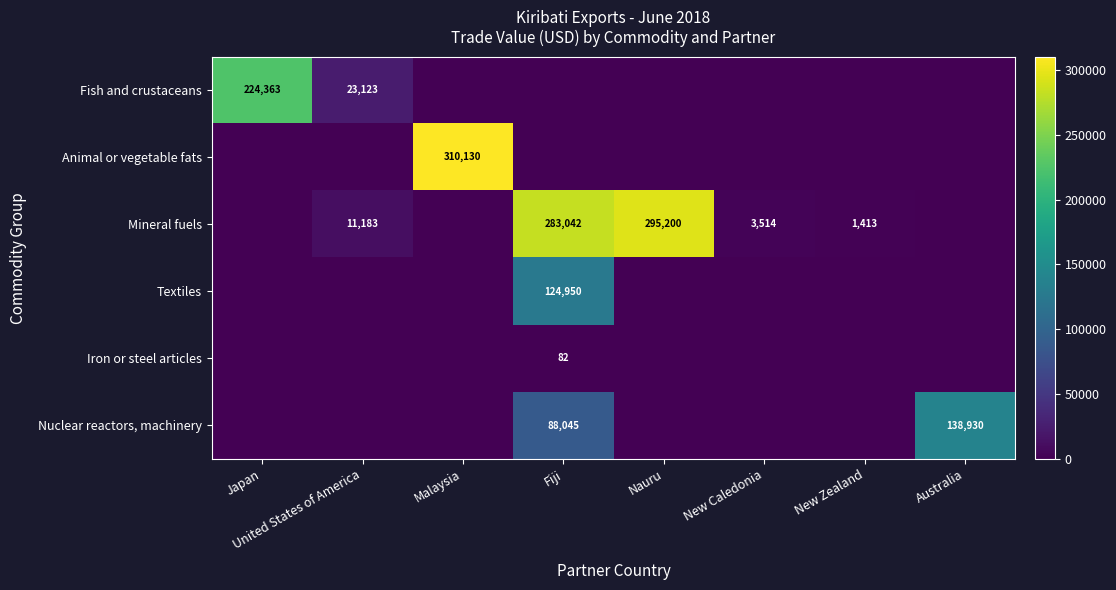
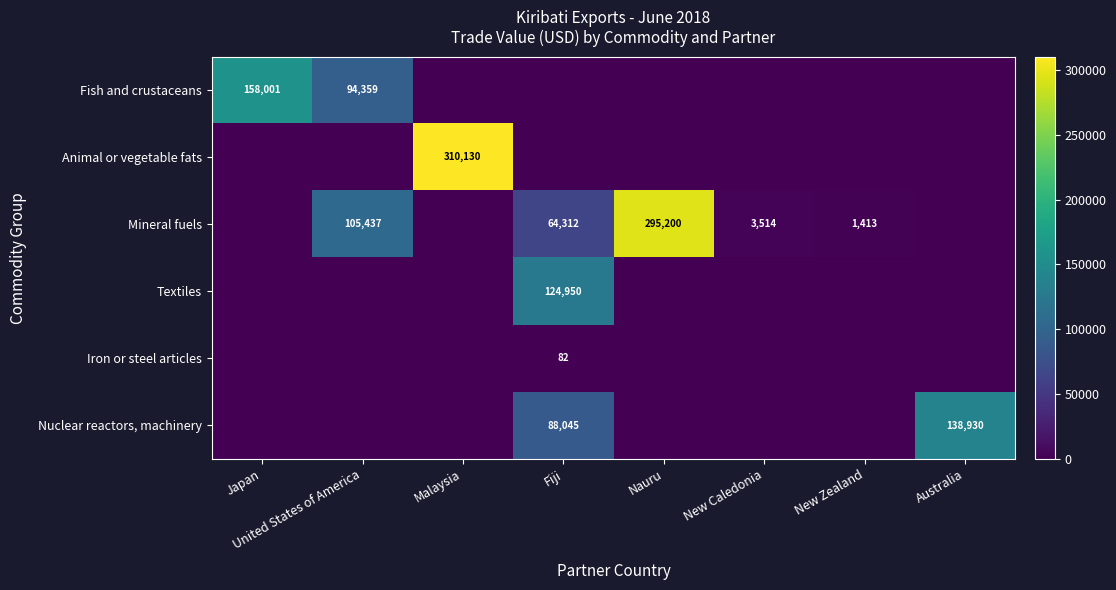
Fish and crustaceans, Japan: 224,363 -> 158,001
Fish and crustaceans, United States of America: 23,123 -> 94,359
Mineral fuels, United States of America: 11,183 -> 105,437
Mineral fuels, Fiji: 283,042 -> 64,312
